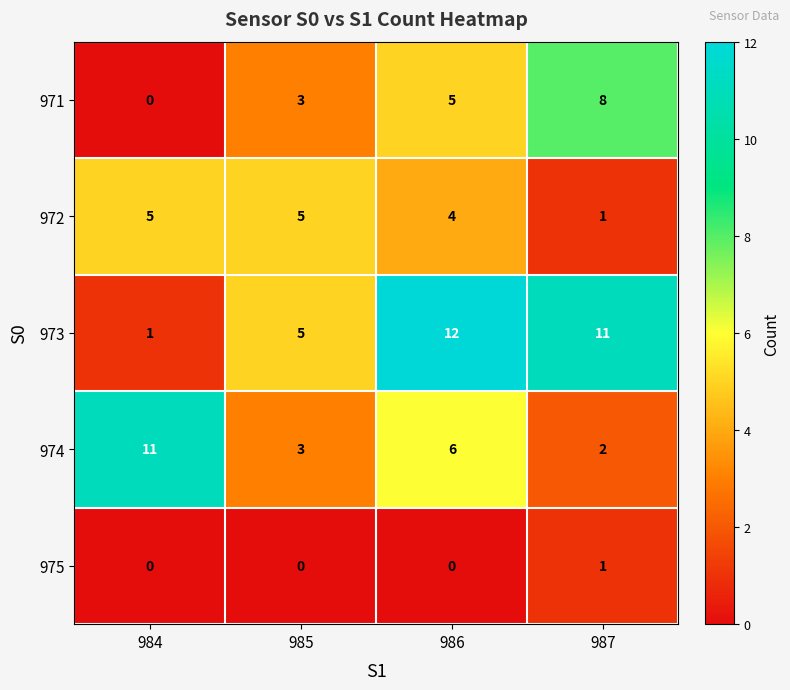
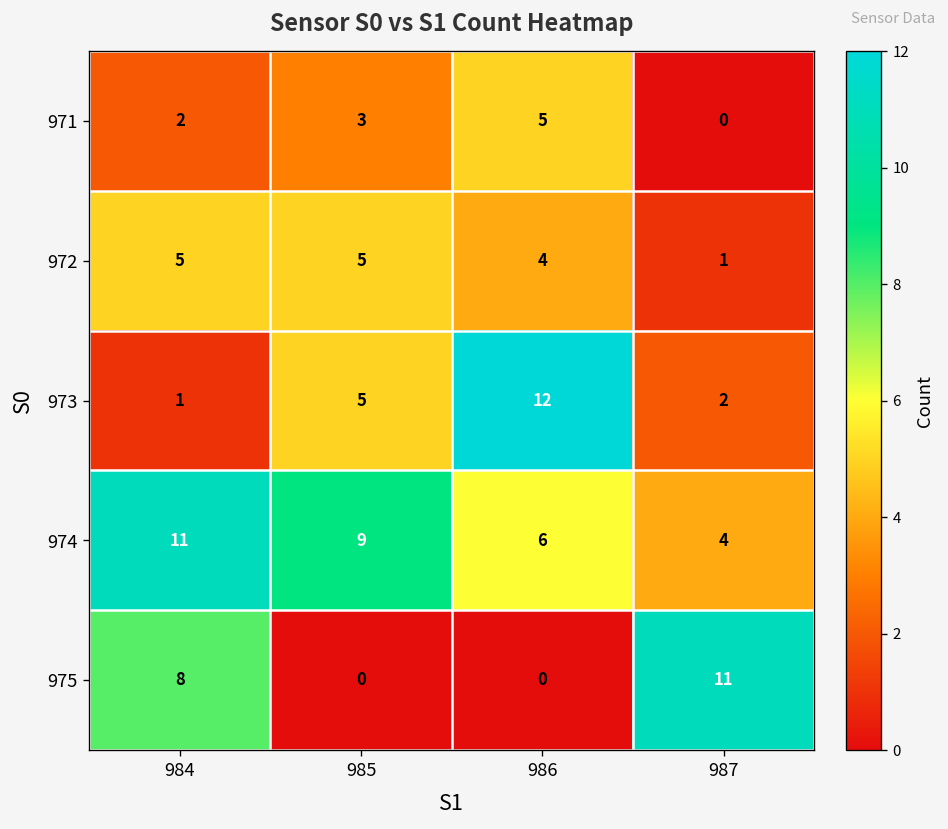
971, 984: 0 -> 2
971, 987: 8 -> 0
973, 987: 11 -> 2
974, 985: 3 -> 9
974, 987: 2 -> 4
975, 984: 0 -> 8
975, 987: 1 -> 11
